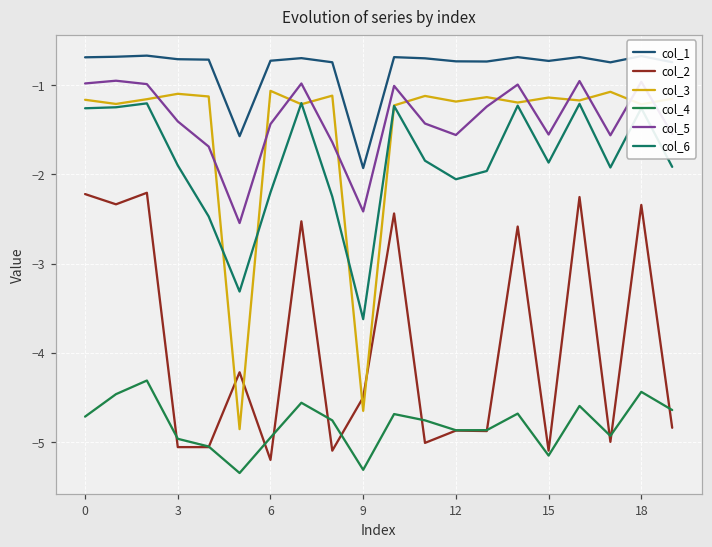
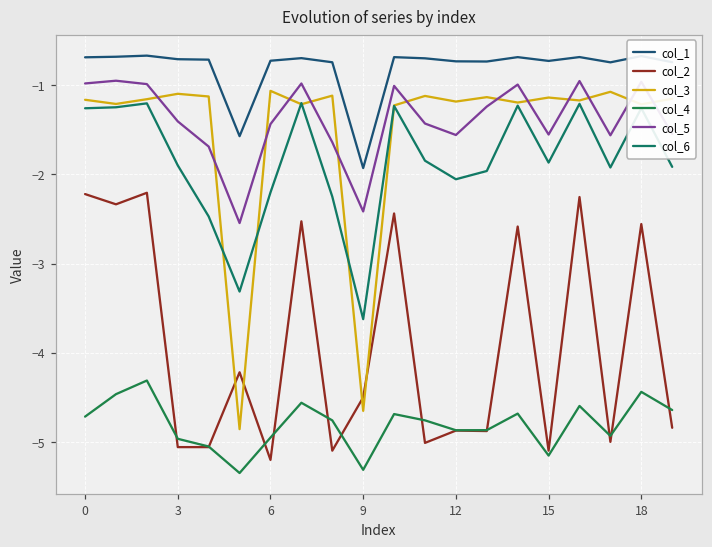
col_2, 18: -2.3 -> -2.6
